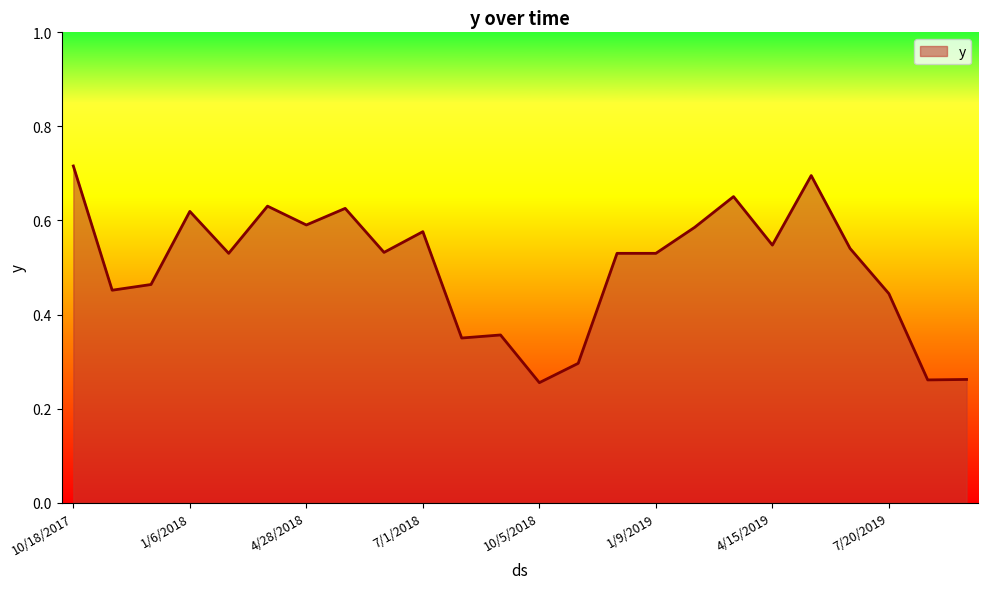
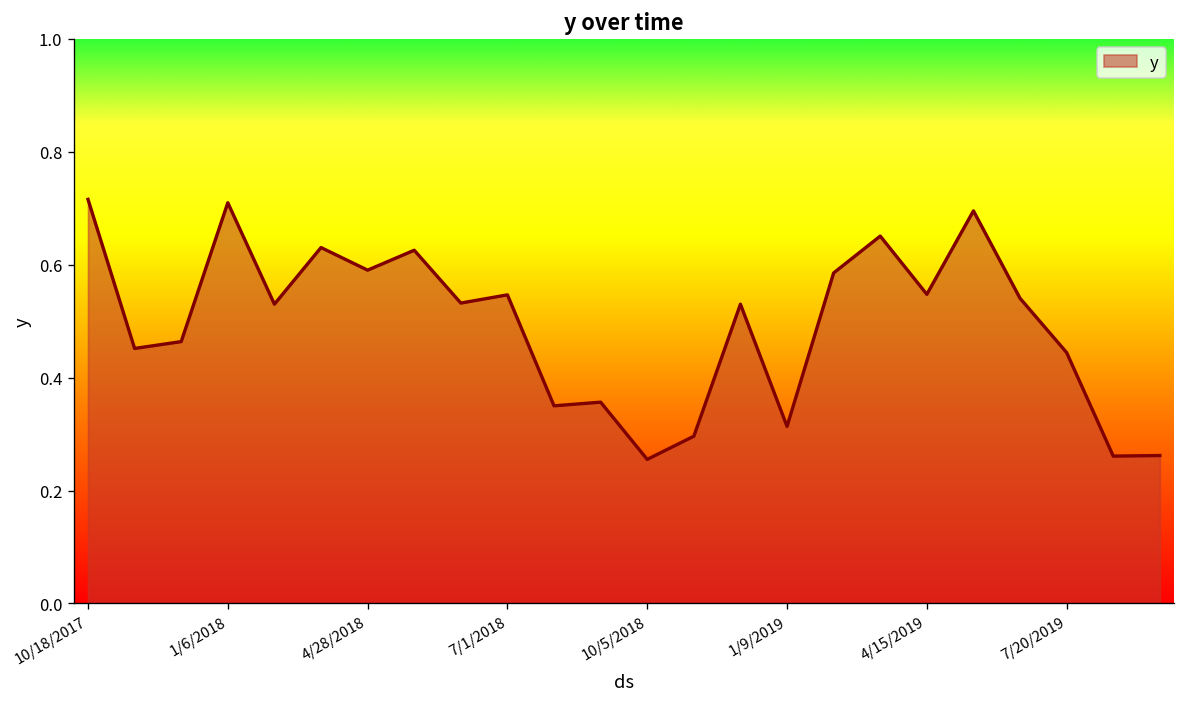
1/6/2018: 0.62 -> 0.71
7/1/2018: 0.58 -> 0.55
1/9/2019: 0.53 -> 0.31
